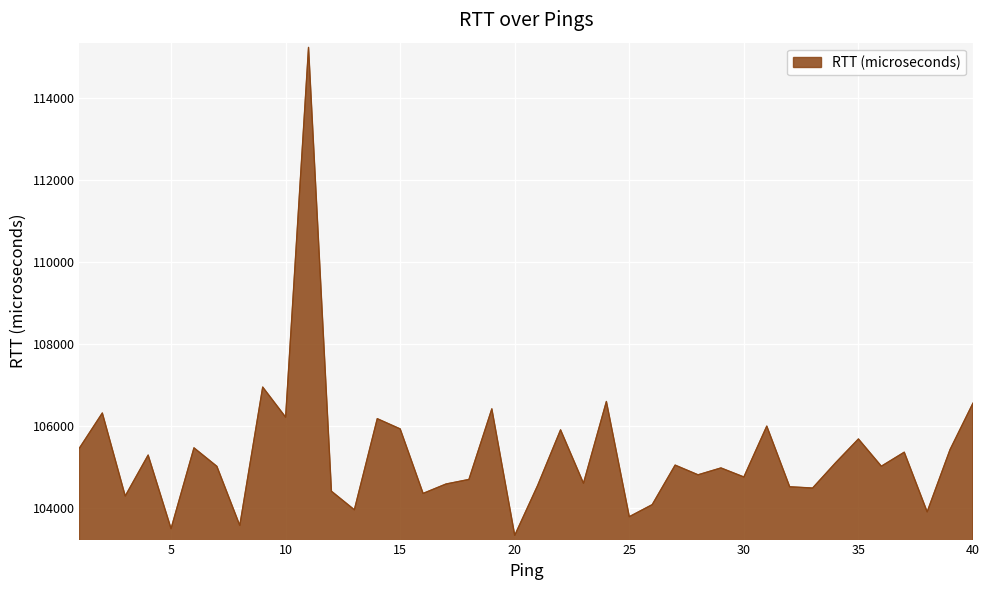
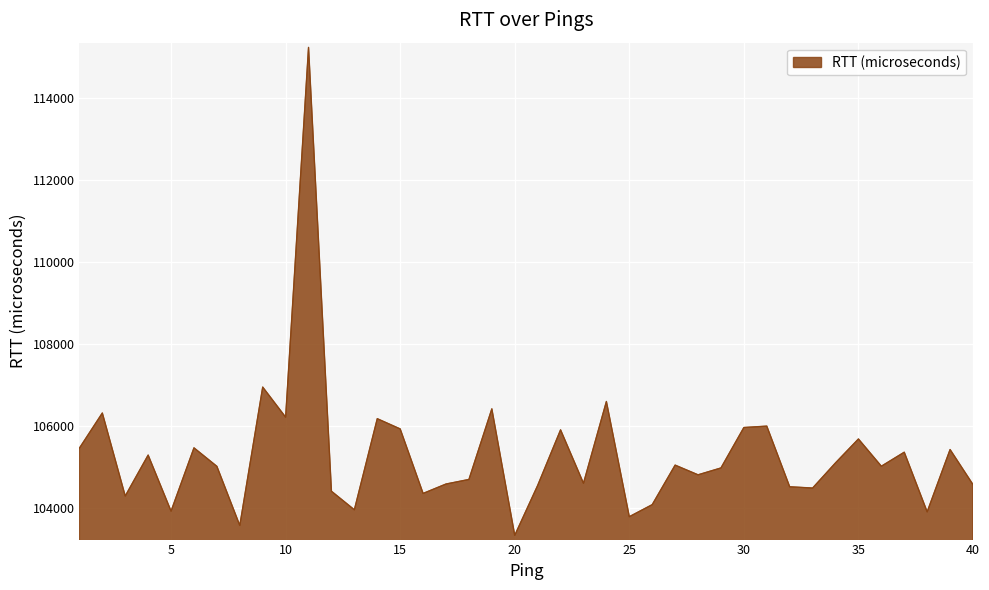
5: 103500 -> 103900
30: 104800 -> 106000
40: 106600 -> 104600
